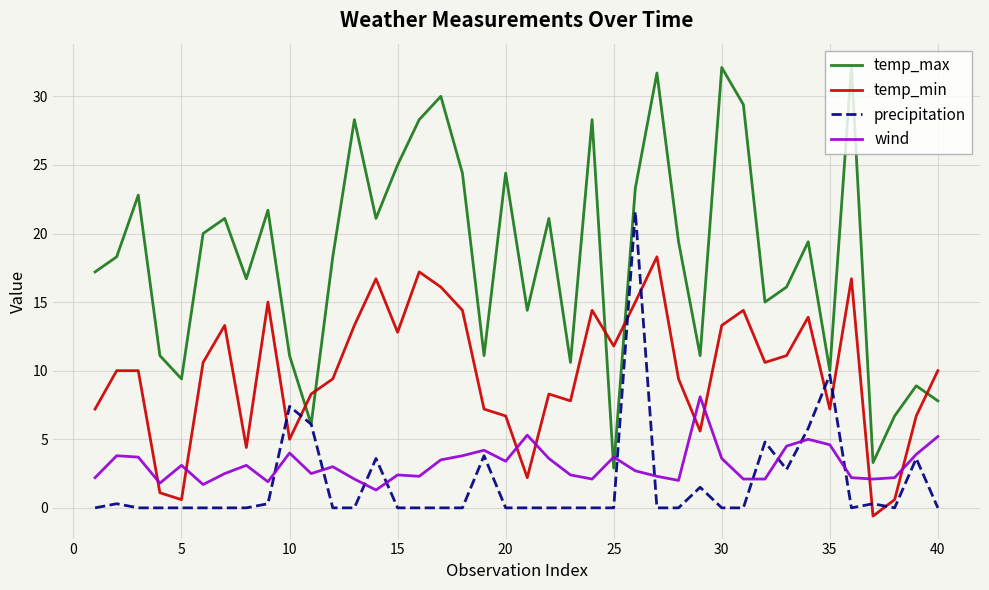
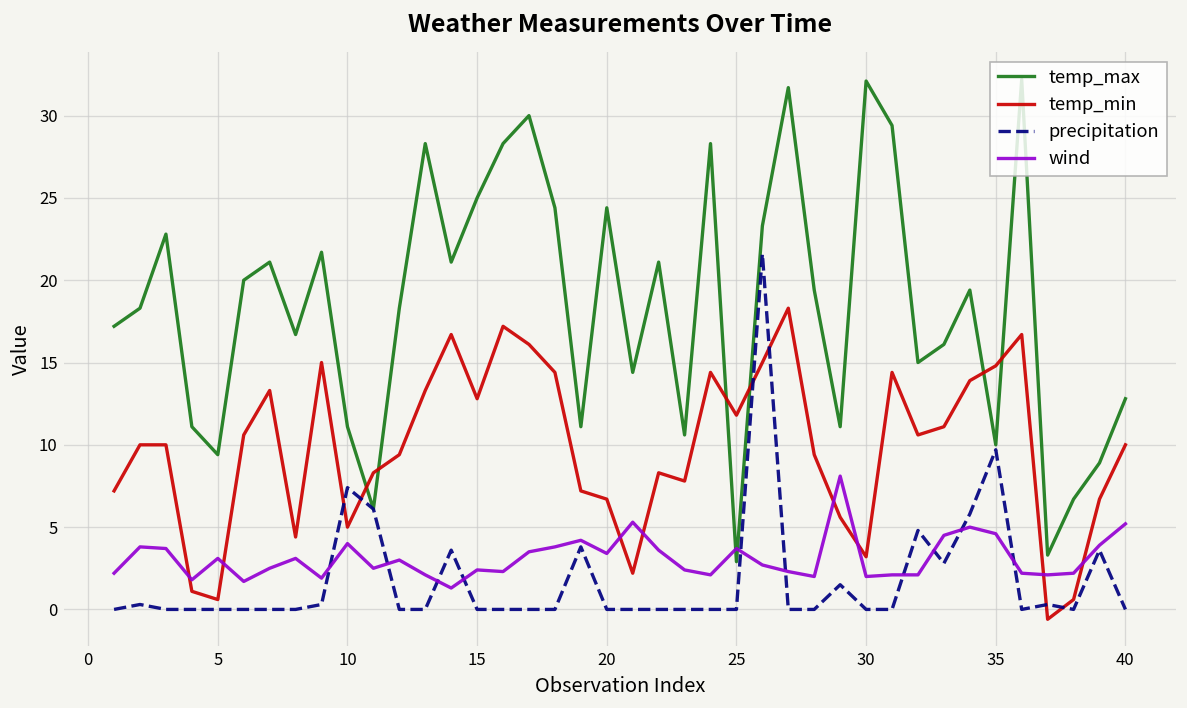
temp_min, 30: 13.3 -> 3.2
wind, 30: 3.6 -> 2.0
temp_min, 35: 7.2 -> 14.8
temp_max, 40: 7.8 -> 12.8
